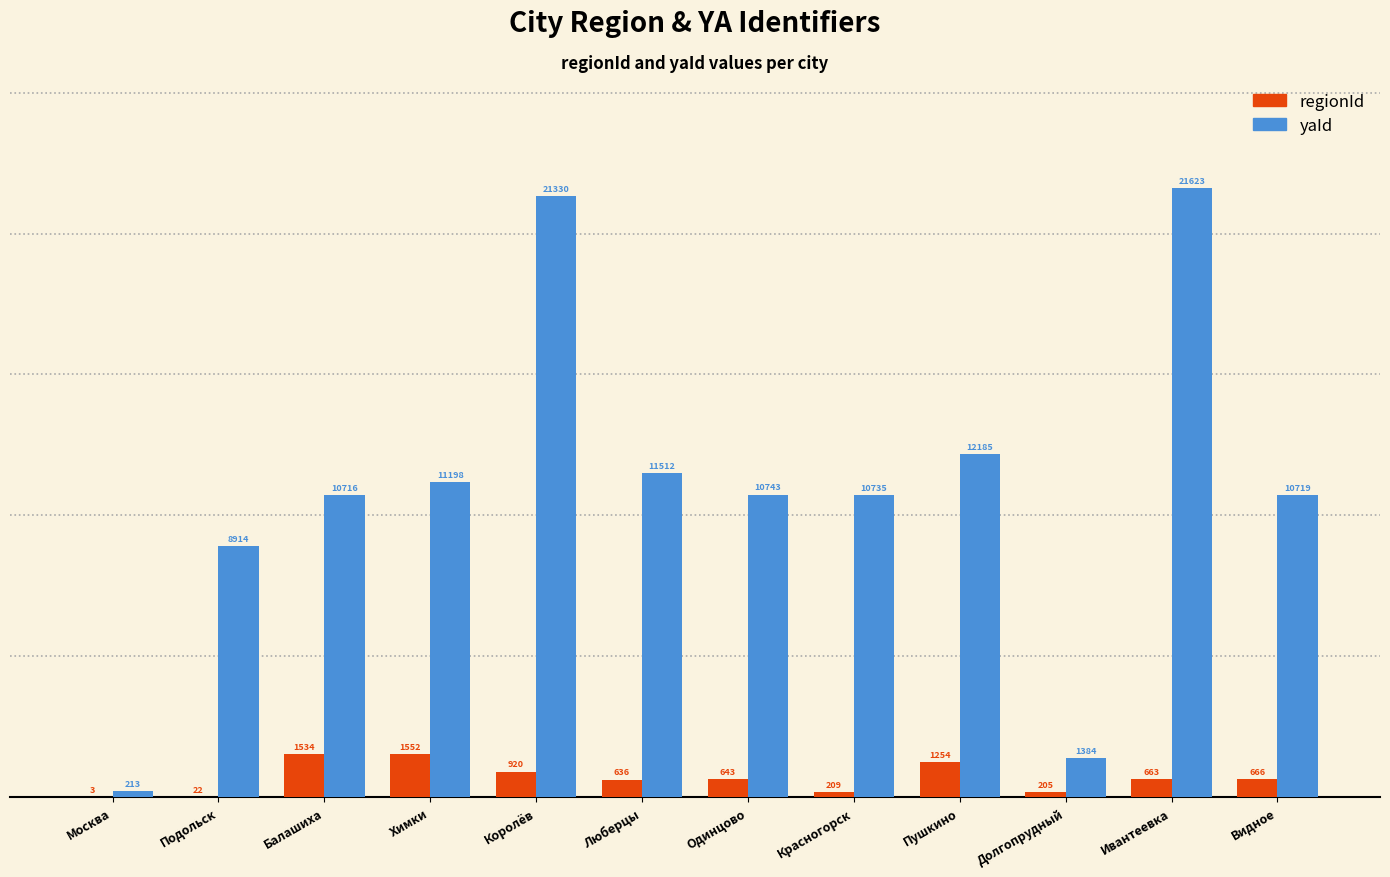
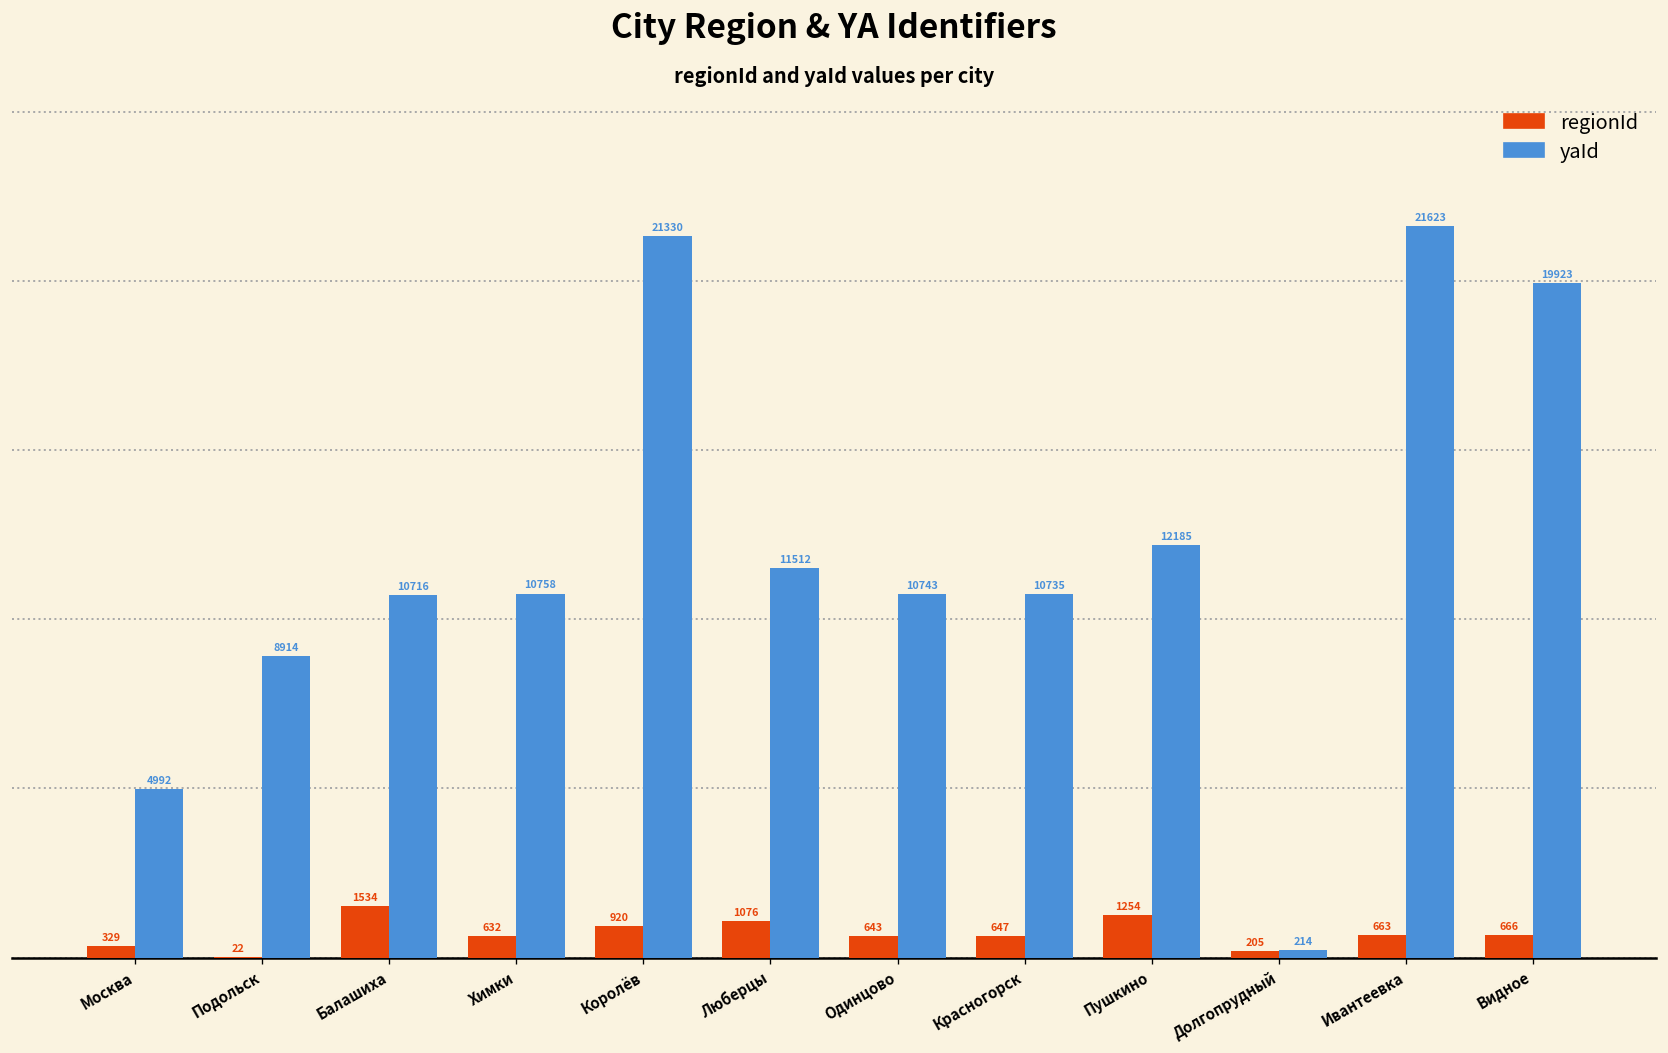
regionId, Москва: 3 -> 329
yaId, Москва: 213 -> 4992
regionId, Химки: 1552 -> 632
yaId, Химки: 11198 -> 10758
regionId, Люберцы: 636 -> 1076
regionId, Красногорск: 209 -> 647
yaId, Долгопрудный: 1384 -> 214
yaId, Видное: 10719 -> 19923
